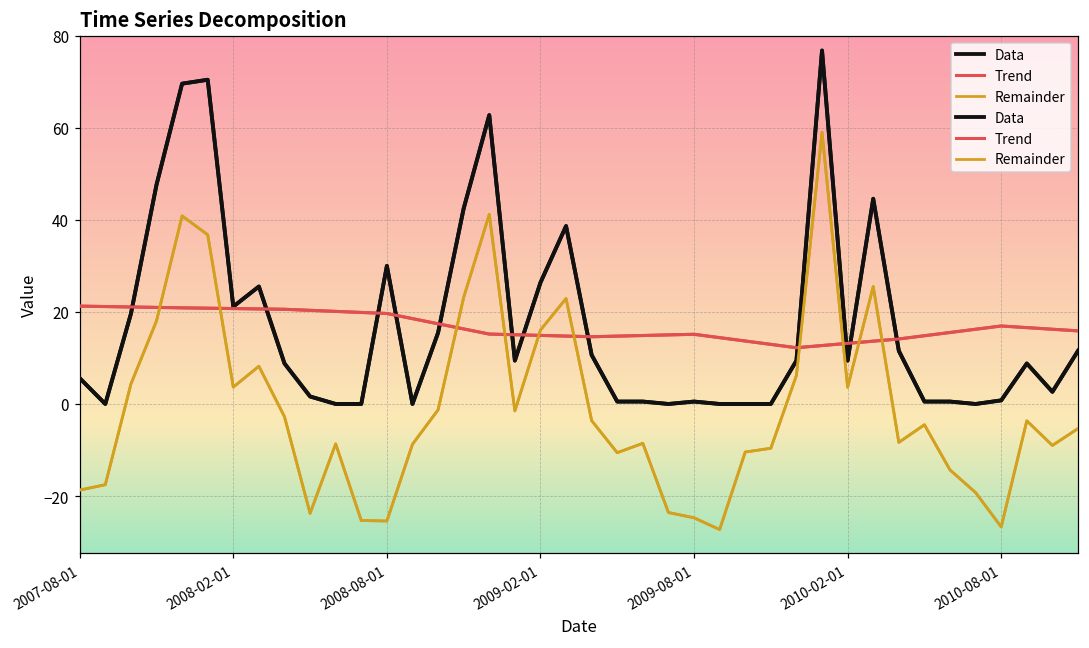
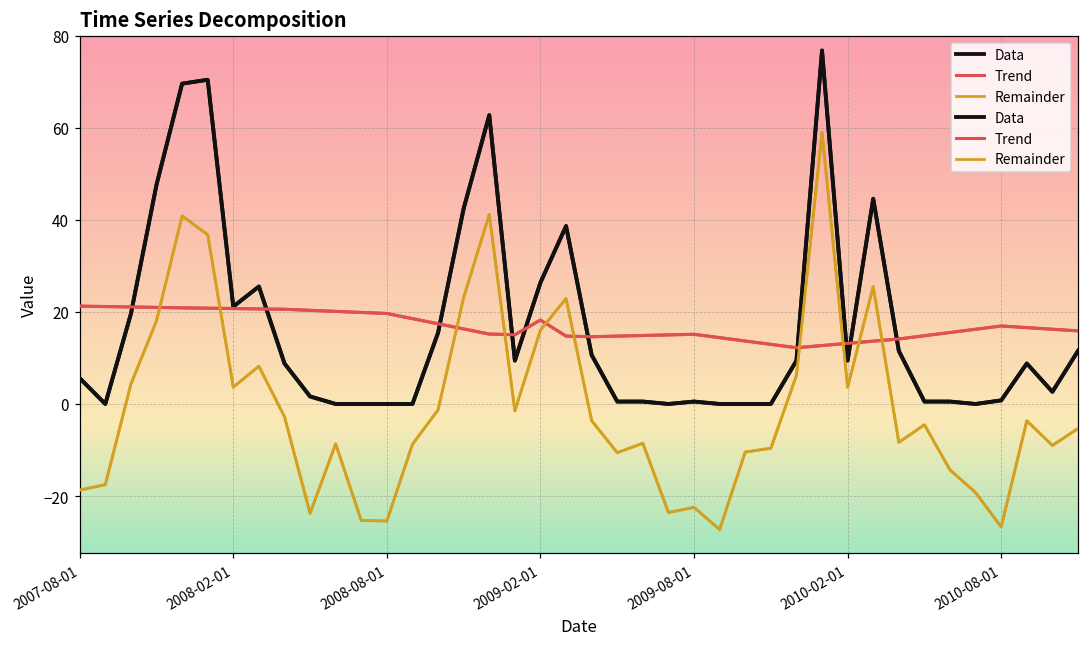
Data, 2008-08-01: 30 -> 0
Trend, 2009-02-01: 15 -> 18
Remainder, 2009-08-01: -25 -> -22
